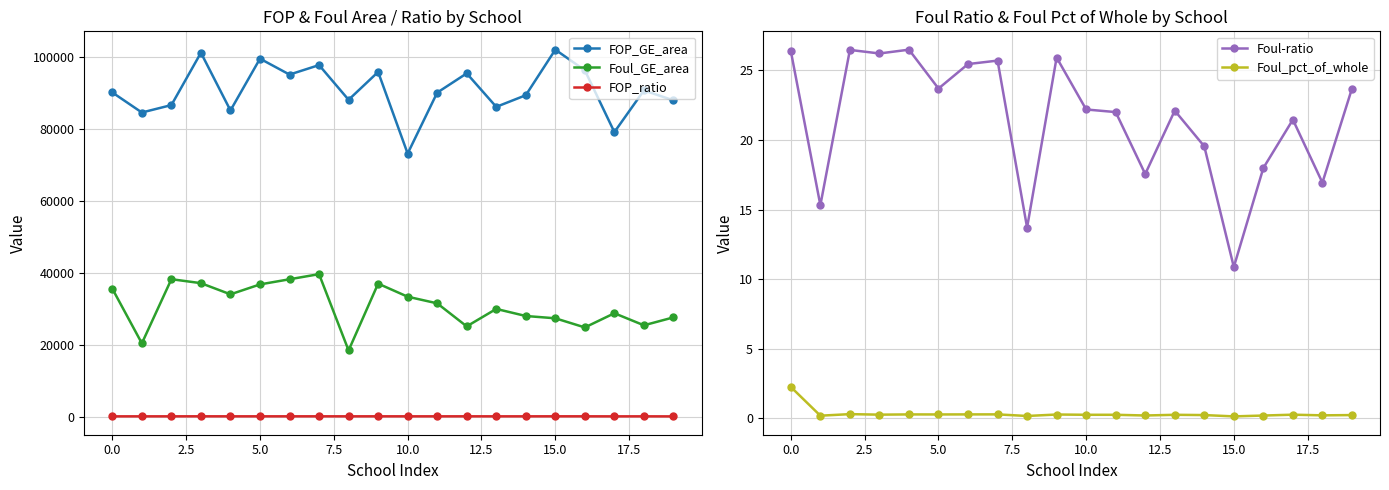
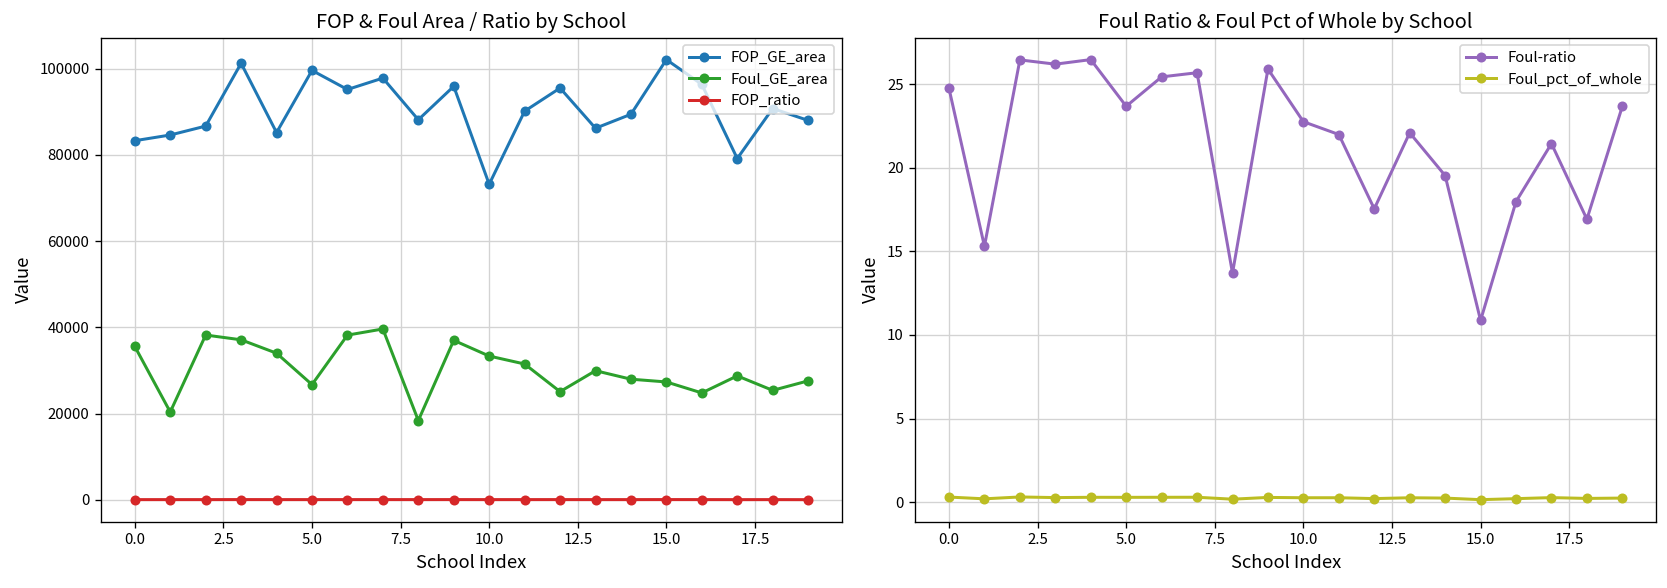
FOP & Foul Area / Ratio by School, FOP_GE_area, 0.0: 90000 -> 83000
FOP & Foul Area / Ratio by School, Foul_GE_area, 5.0: 37000 -> 27000
Foul Ratio & Foul Pct of Whole by School, Foul-ratio, 0.0: 26.4 -> 24.8
Foul Ratio & Foul Pct of Whole by School, Foul_pct_of_whole, 0.0: 2.3 -> 0.3
Foul Ratio & Foul Pct of Whole by School, Foul-ratio, 10.0: 22.2 -> 22.8
